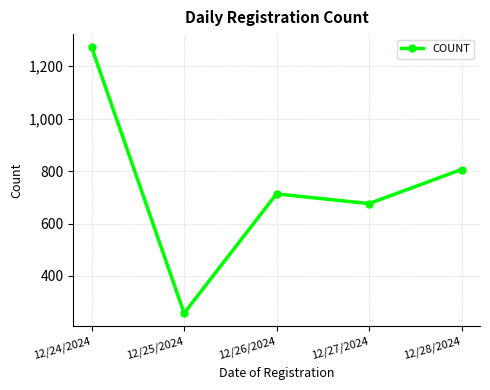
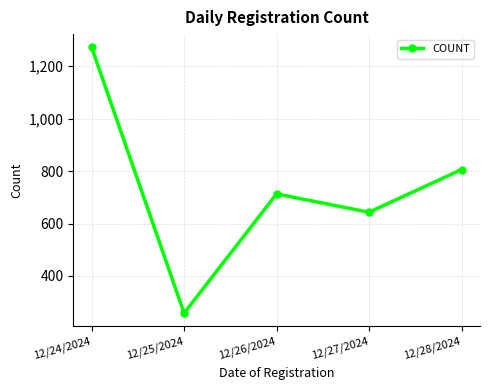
12/27/2024: 680 -> 640
